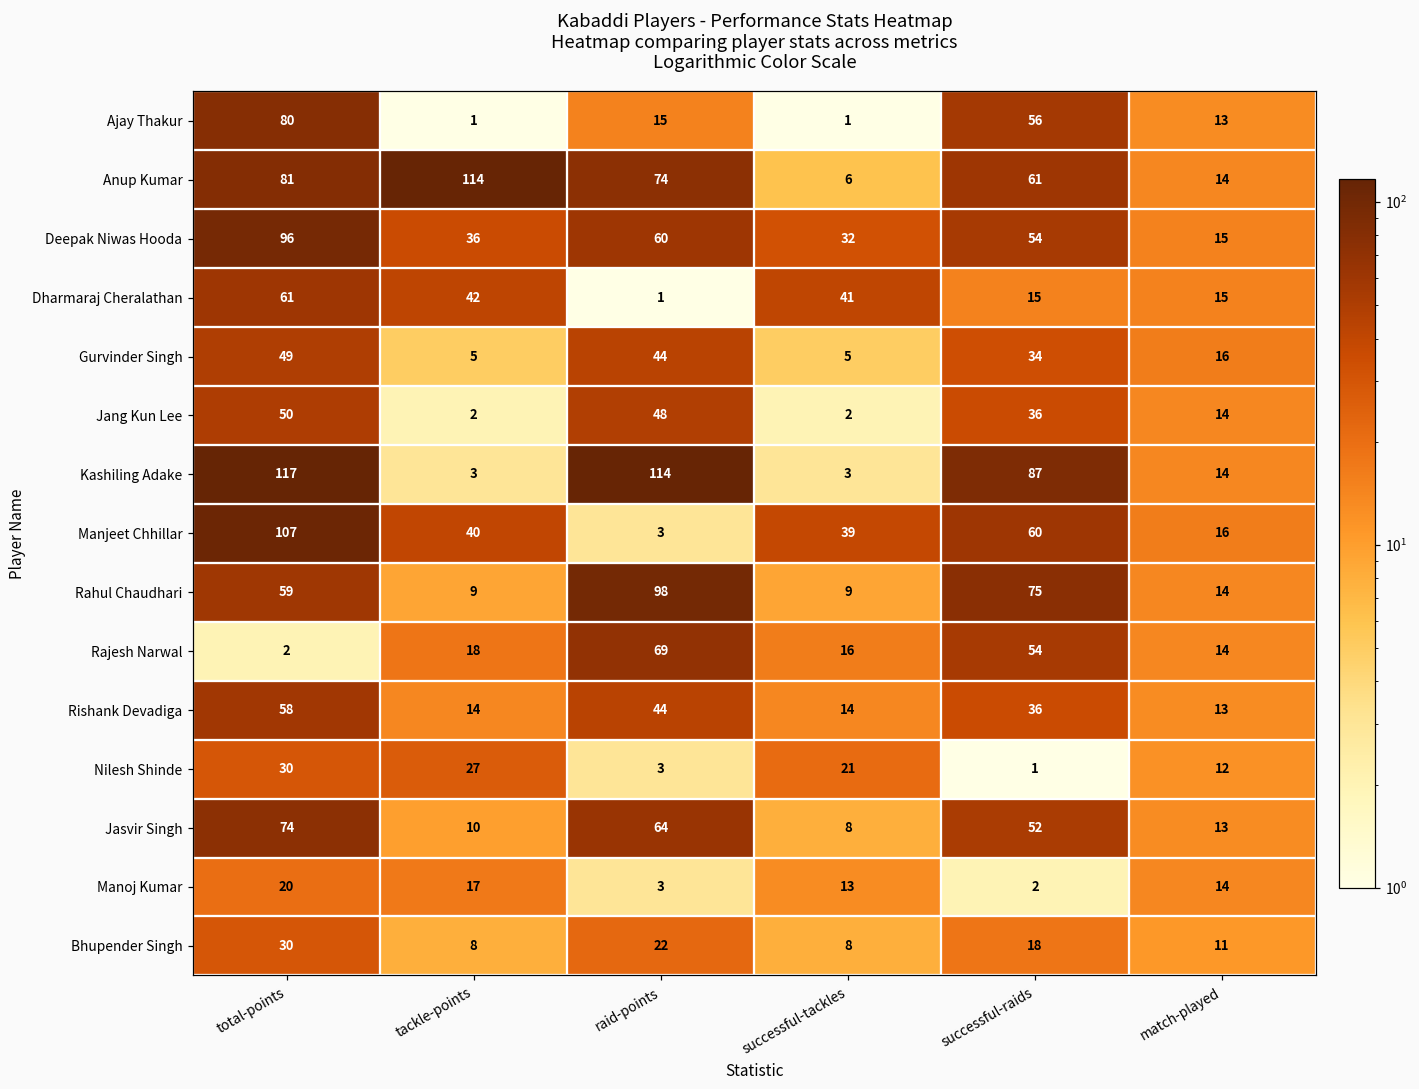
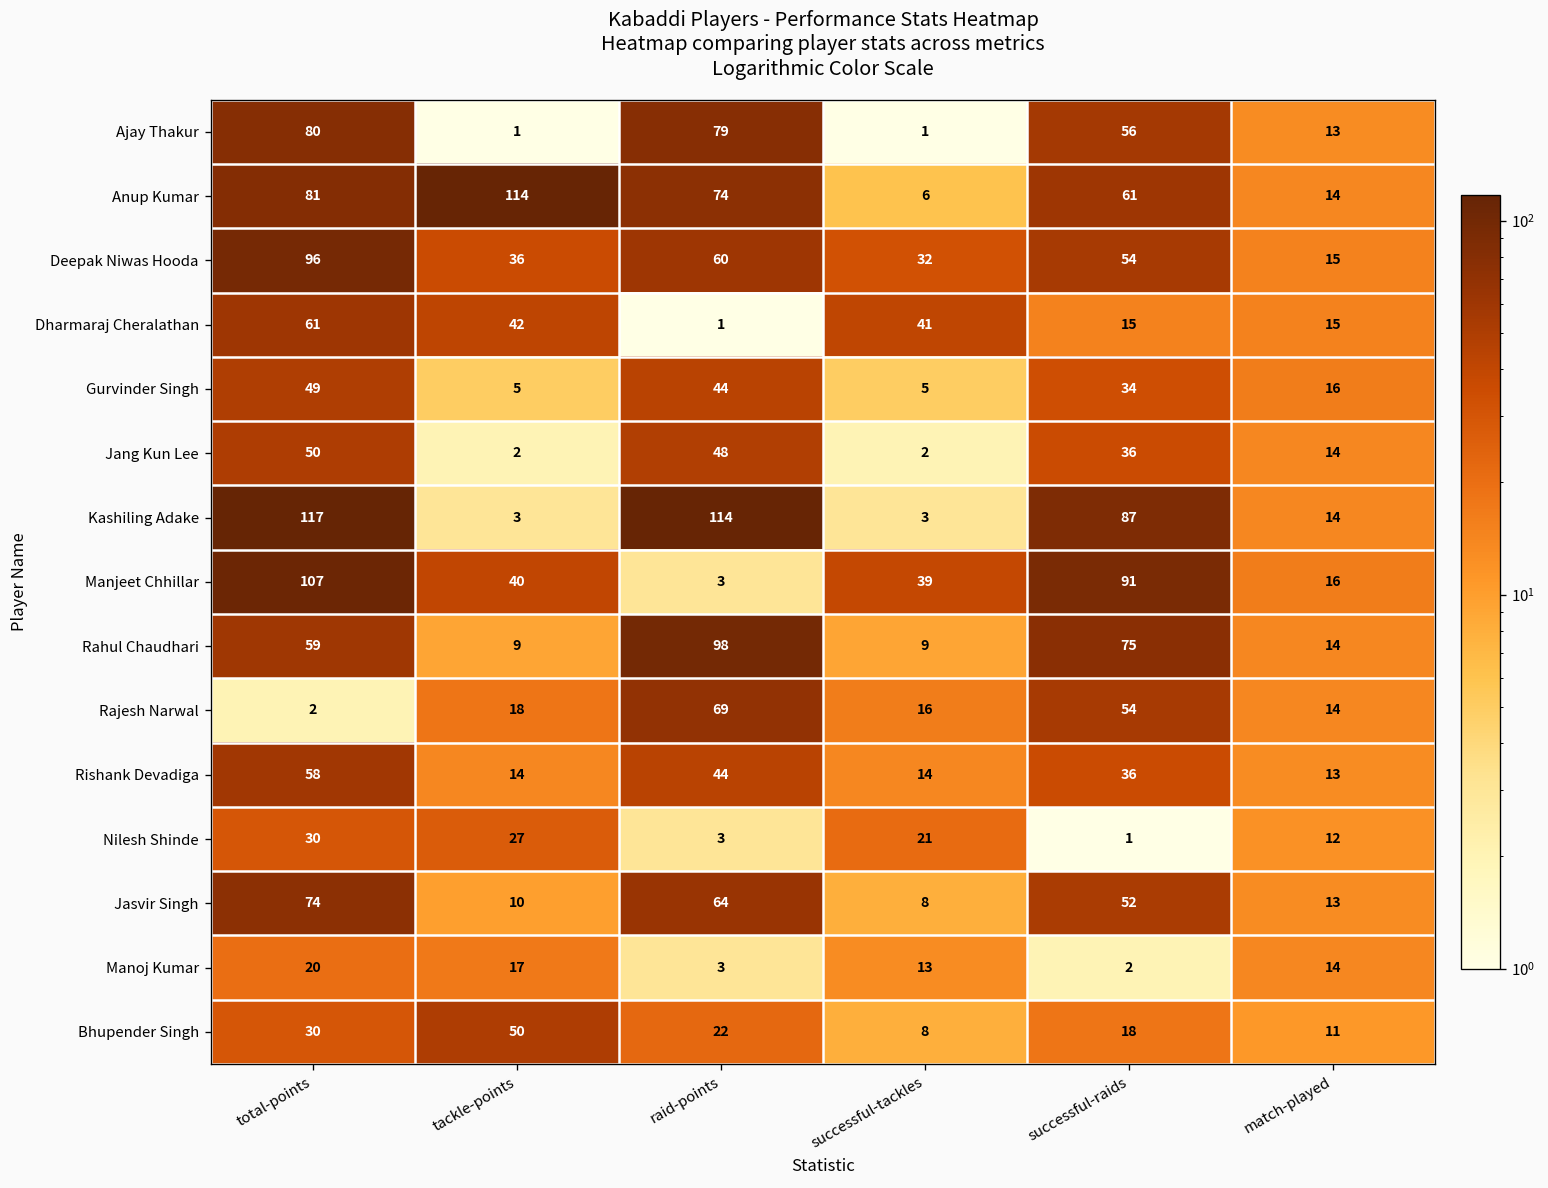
Ajay Thakur, raid-points: 15 -> 79
Manjeet Chhillar, successful-raids: 60 -> 91
Bhupender Singh, tackle-points: 8 -> 50
